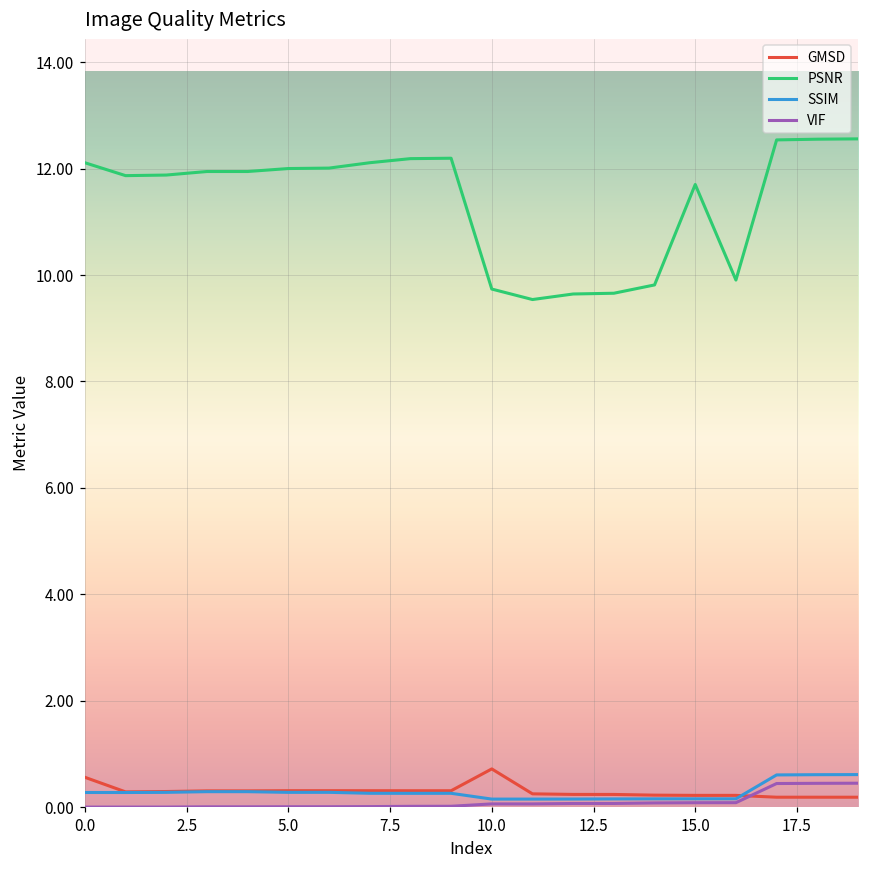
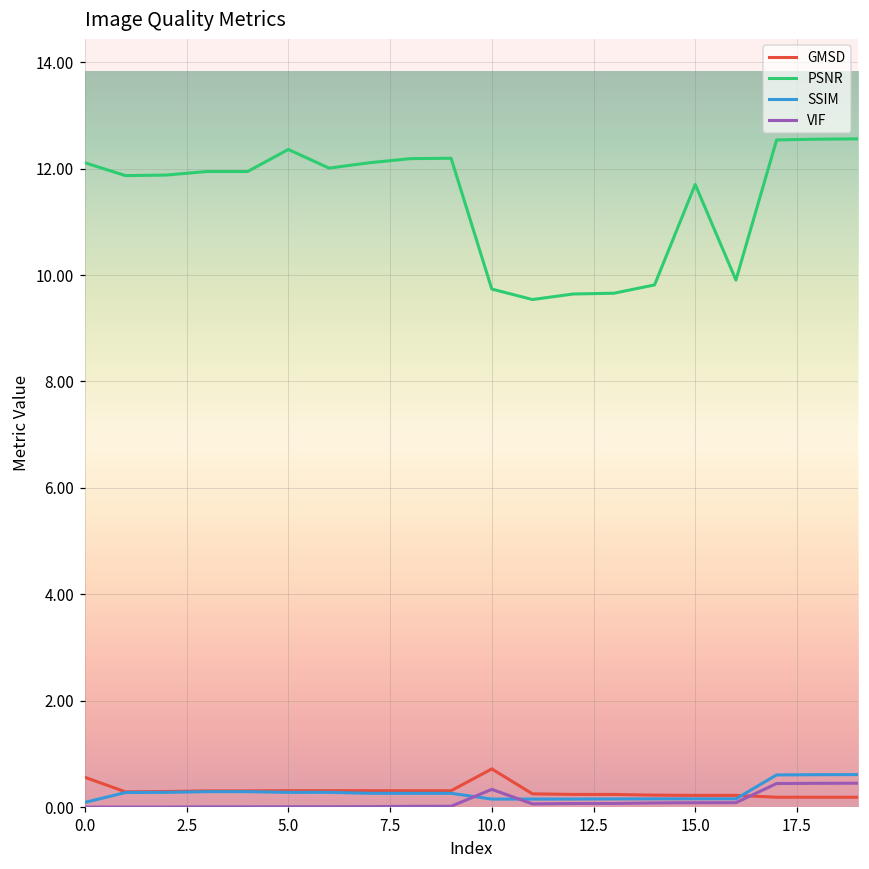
SSIM, 0.0: 0.3 -> 0.1
PSNR, 5.0: 12.0 -> 12.4
VIF, 10.0: 0.1 -> 0.3
